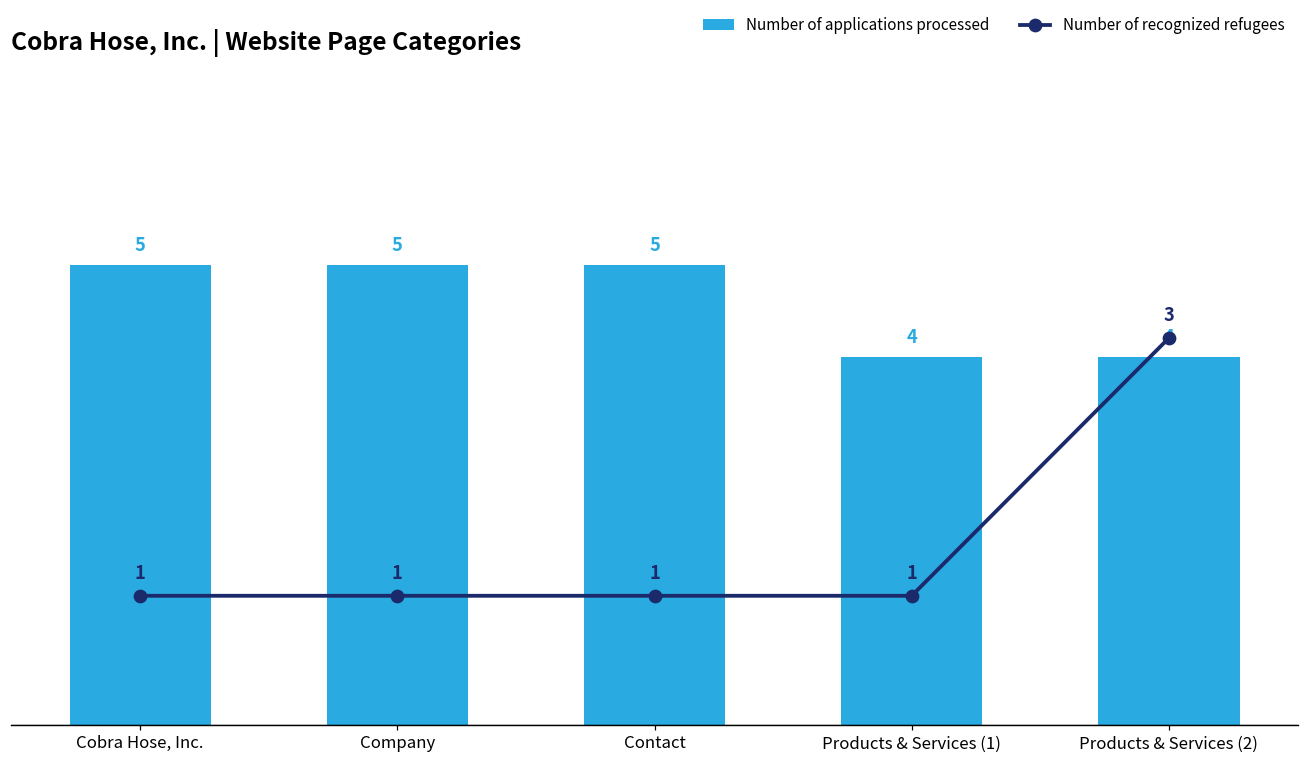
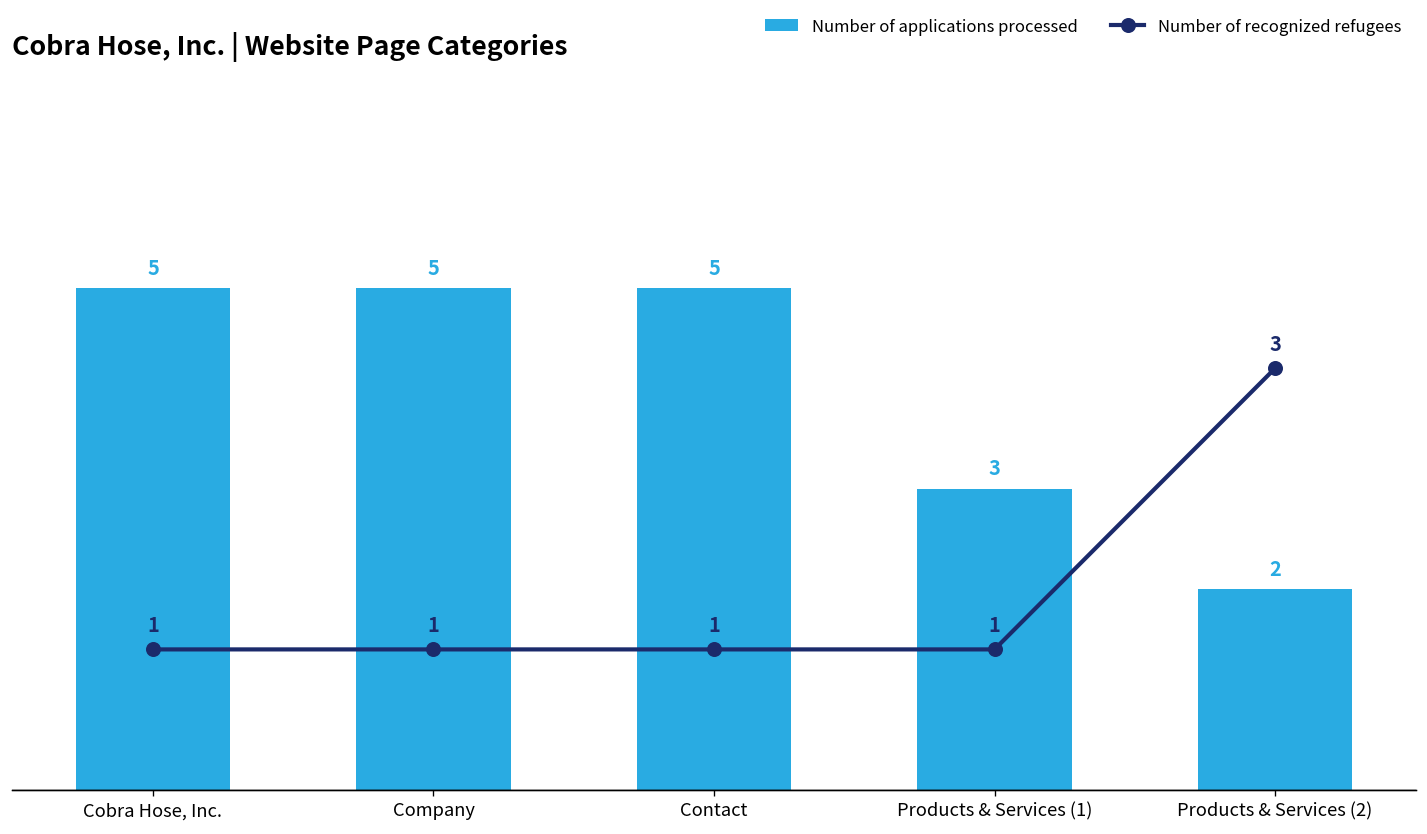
Number of applications processed, Products & Services (1): 4 -> 3
Number of applications processed, Products & Services (2): 4 -> 2
